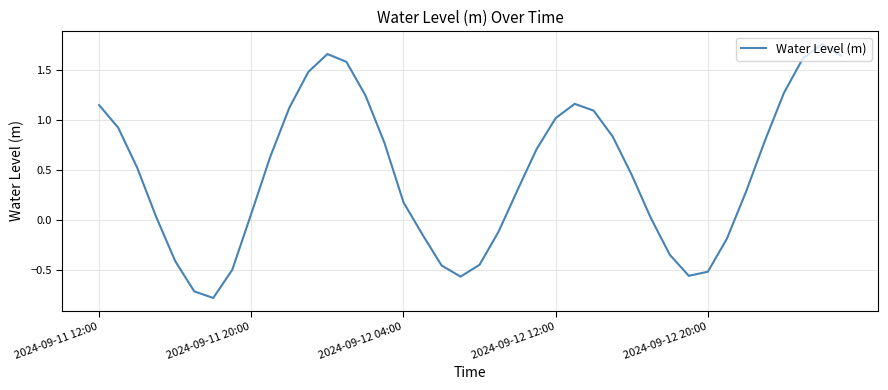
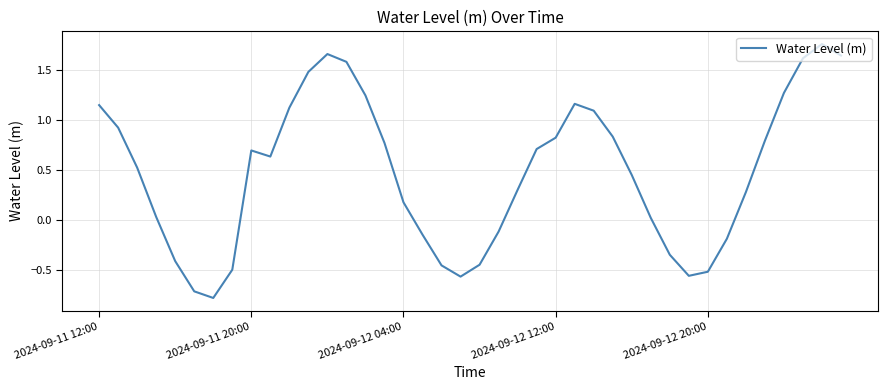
2024-09-11 20:00: 0.1 -> 0.7
2024-09-12 12:00: 1.0 -> 0.8
